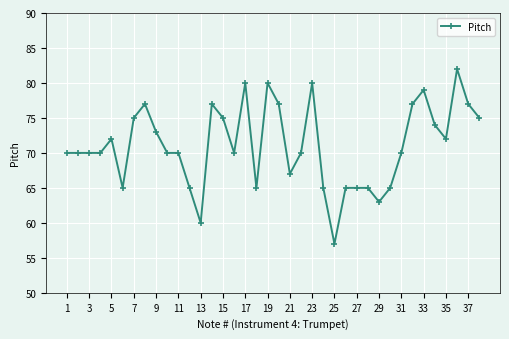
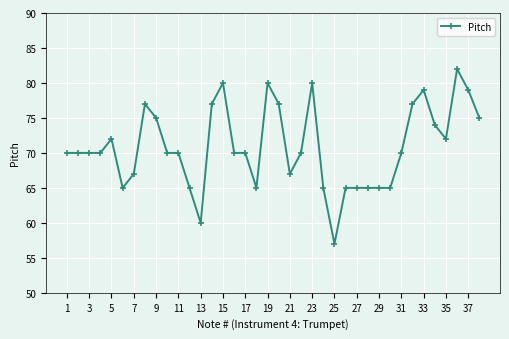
7: 75 -> 67
9: 73 -> 75
15: 75 -> 80
17: 80 -> 70
29: 63 -> 65
37: 77 -> 79
